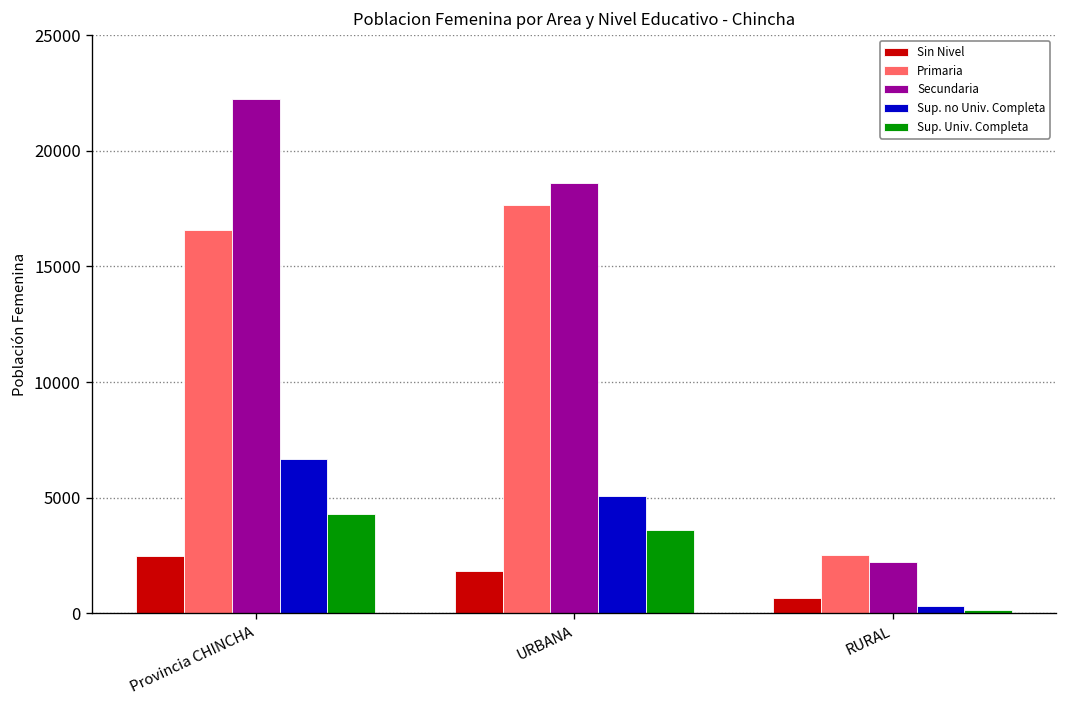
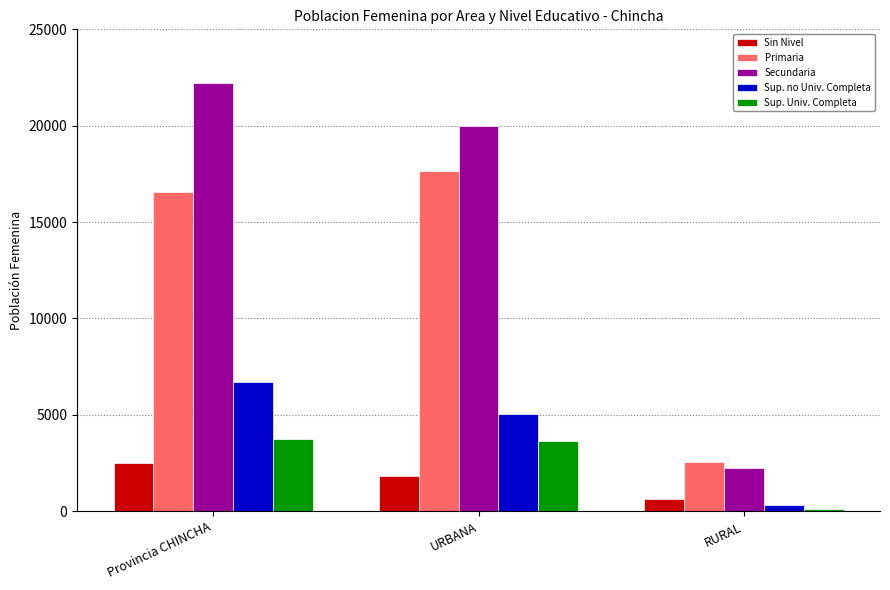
Sup. Univ. Completa, Provincia CHINCHA: 4300 -> 3800
Secundaria, URBANA: 18600 -> 20000
